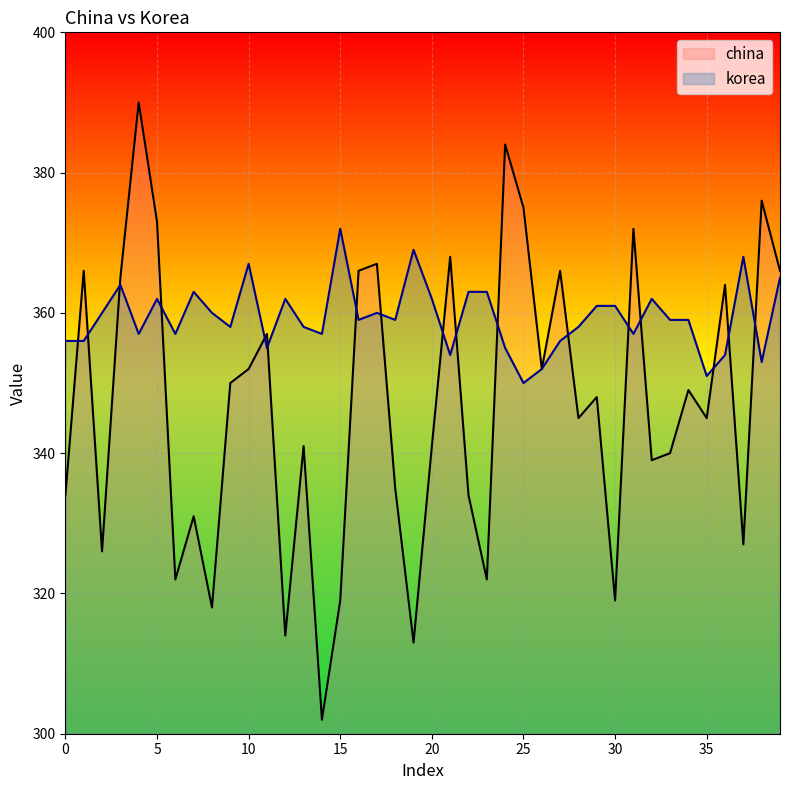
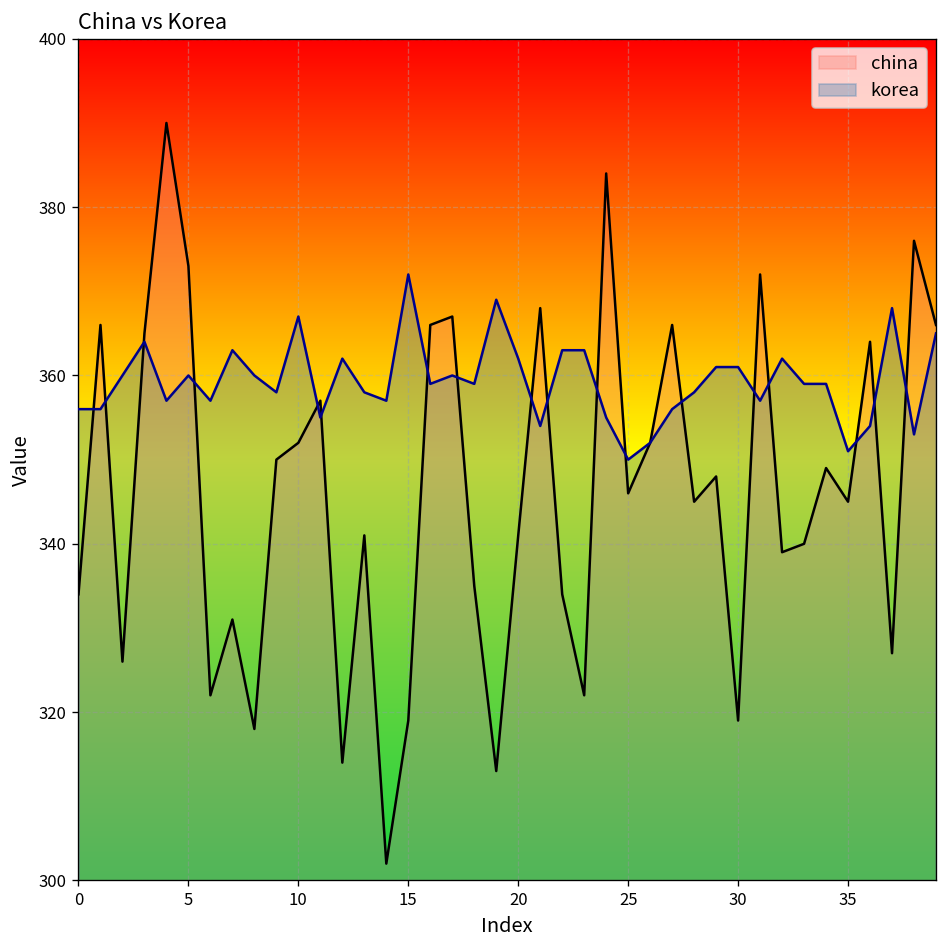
korea, 5: 362 -> 360
china, 25: 375 -> 346
